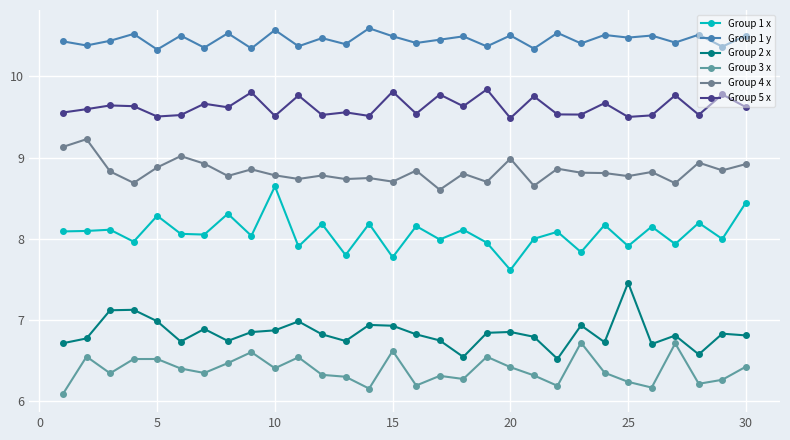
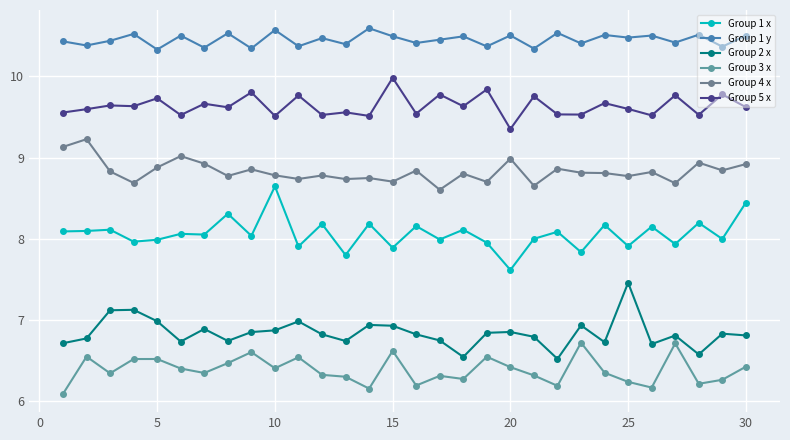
Group 1 x, 5: 8.3 -> 8.0
Group 5 x, 5: 9.5 -> 9.7
Group 1 x, 15: 7.8 -> 7.9
Group 5 x, 15: 9.8 -> 10.0
Group 5 x, 20: 9.5 -> 9.4
Group 5 x, 25: 9.5 -> 9.6
